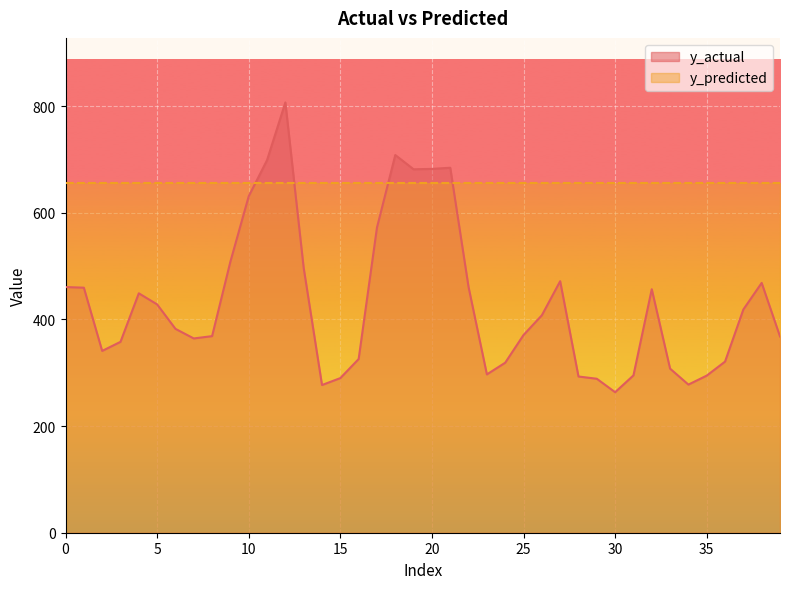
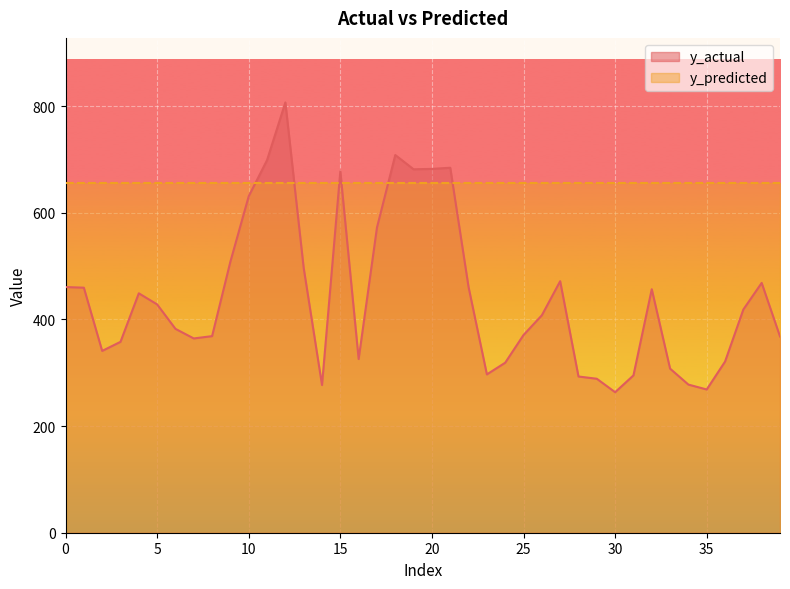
y_actual, 15: 290 -> 680
y_actual, 35: 290 -> 270
